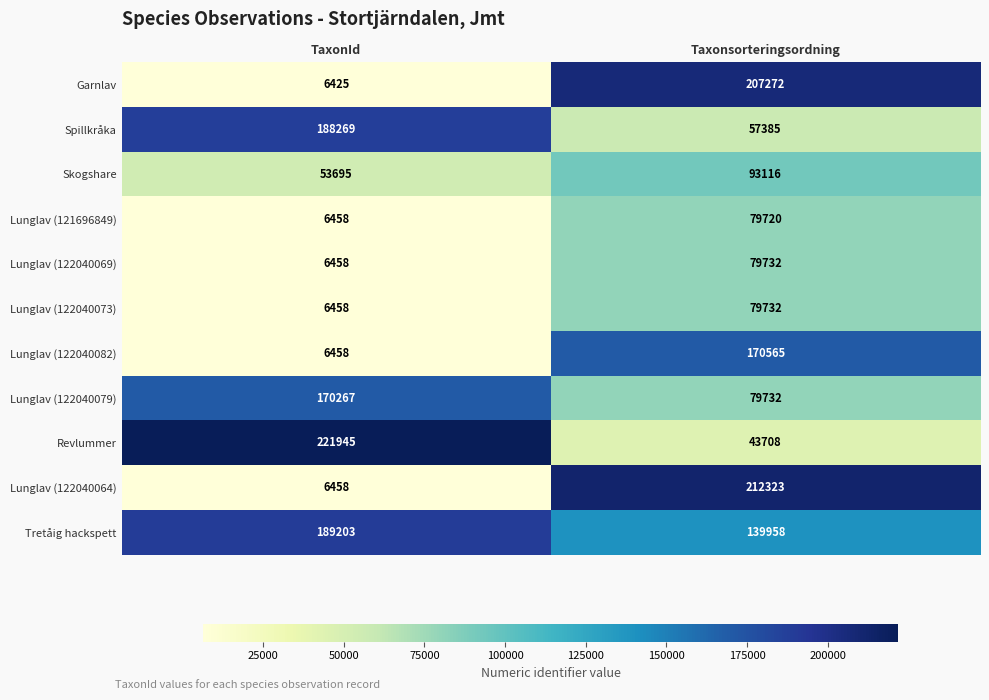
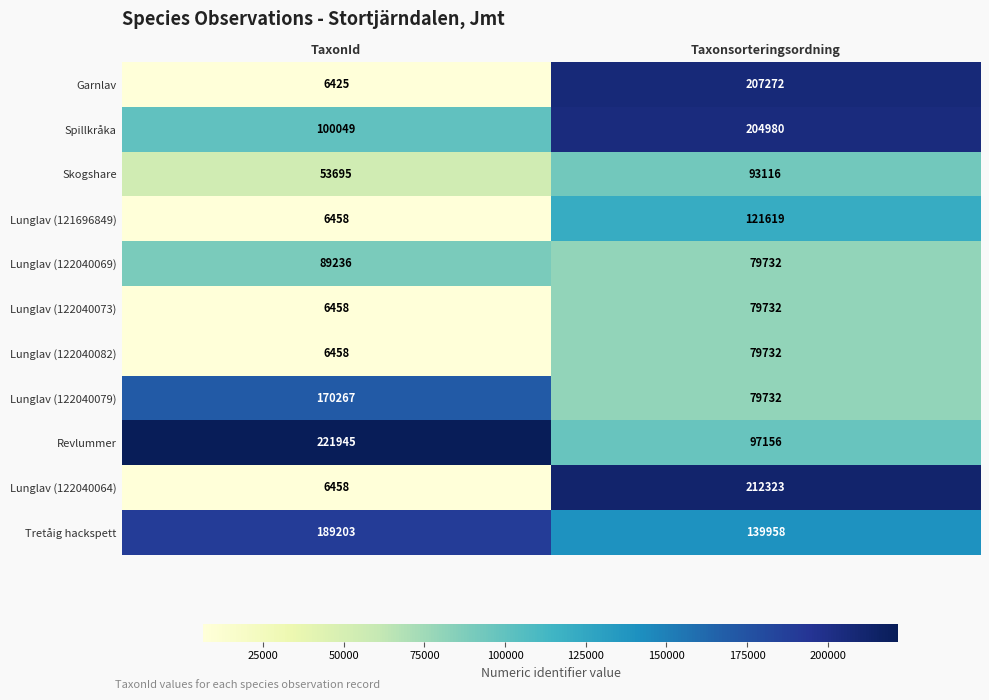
Spillkråka, TaxonId: 188269 -> 100049
Spillkråka, Taxonsorteringsordning: 57385 -> 204980
Lunglav (121696849), Taxonsorteringsordning: 79720 -> 121619
Lunglav (122040069), TaxonId: 6458 -> 89236
Lunglav (122040082), Taxonsorteringsordning: 170565 -> 79732
Revlummer, Taxonsorteringsordning: 43708 -> 97156
